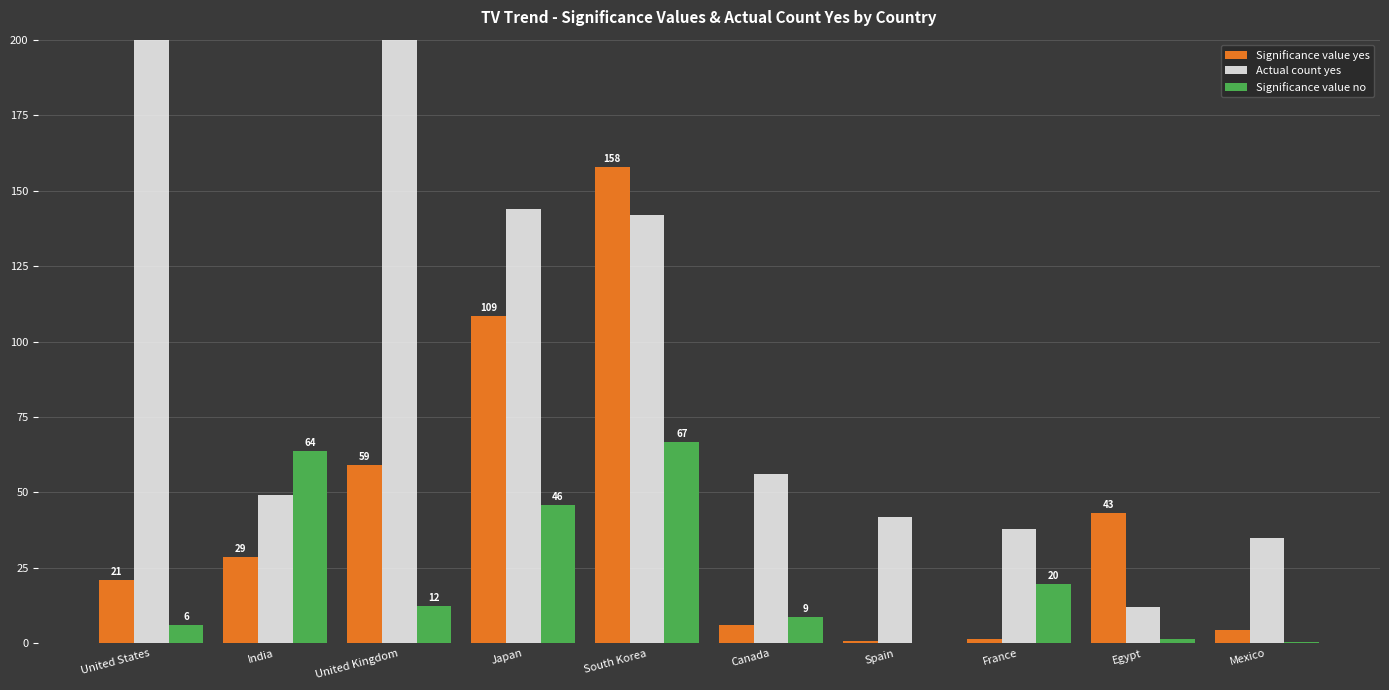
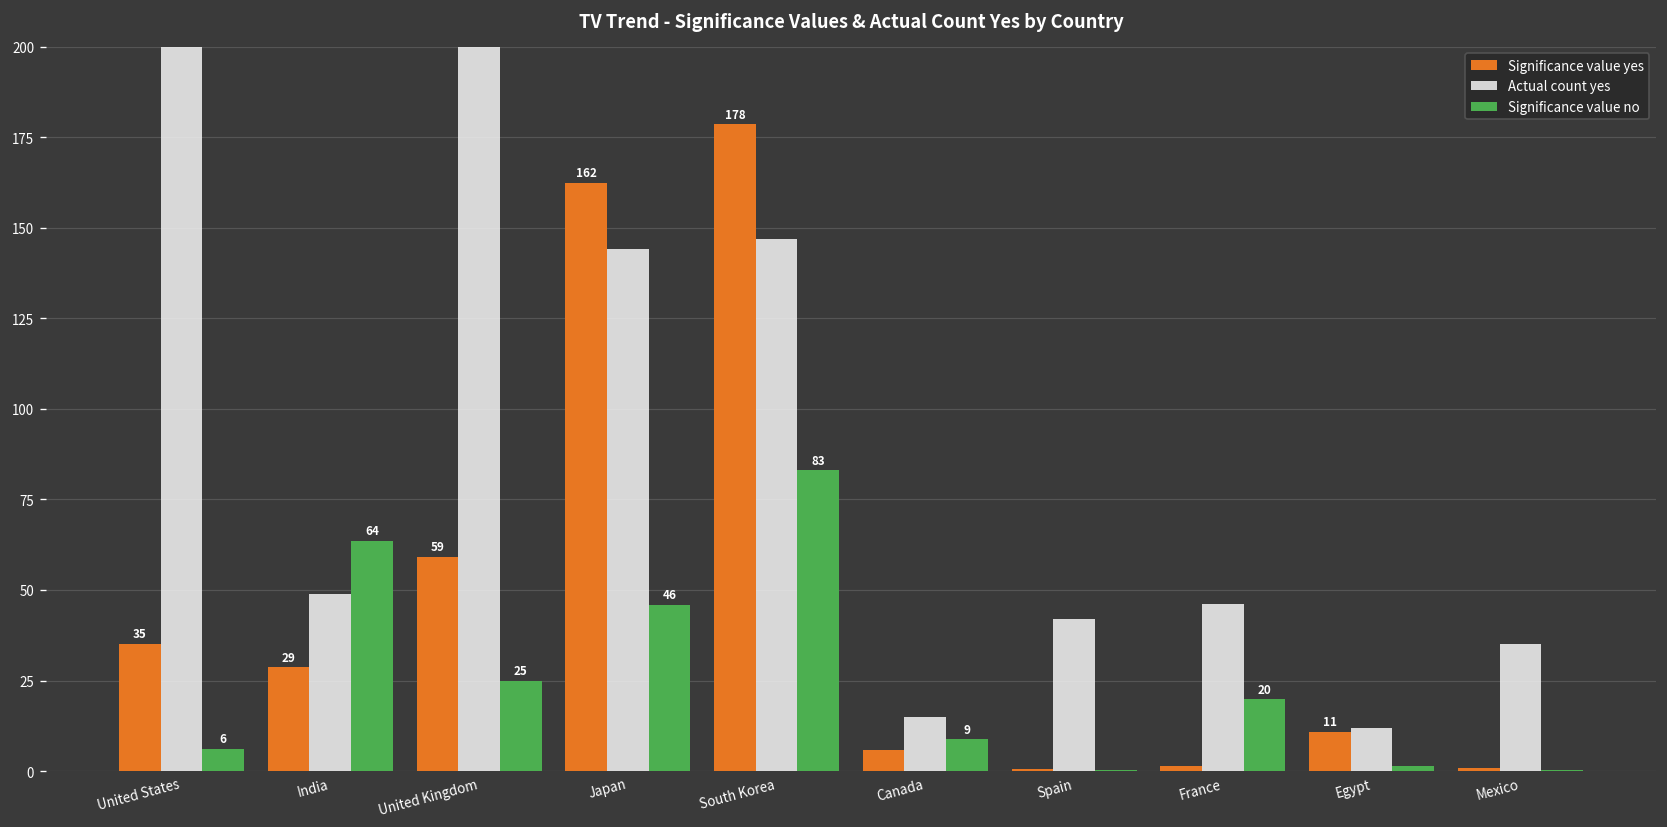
Significance value yes, United States: 21 -> 35
Significance value no, United Kingdom: 12 -> 25
Significance value yes, Japan: 109 -> 162
Significance value yes, South Korea: 158 -> 178
Actual count yes, South Korea: 142 -> 147
Significance value no, South Korea: 67 -> 83
Actual count yes, Canada: 56 -> 15
Actual count yes, France: 38 -> 46
Significance value yes, Egypt: 43 -> 11
Significance value yes, Mexico: 5 -> 1
